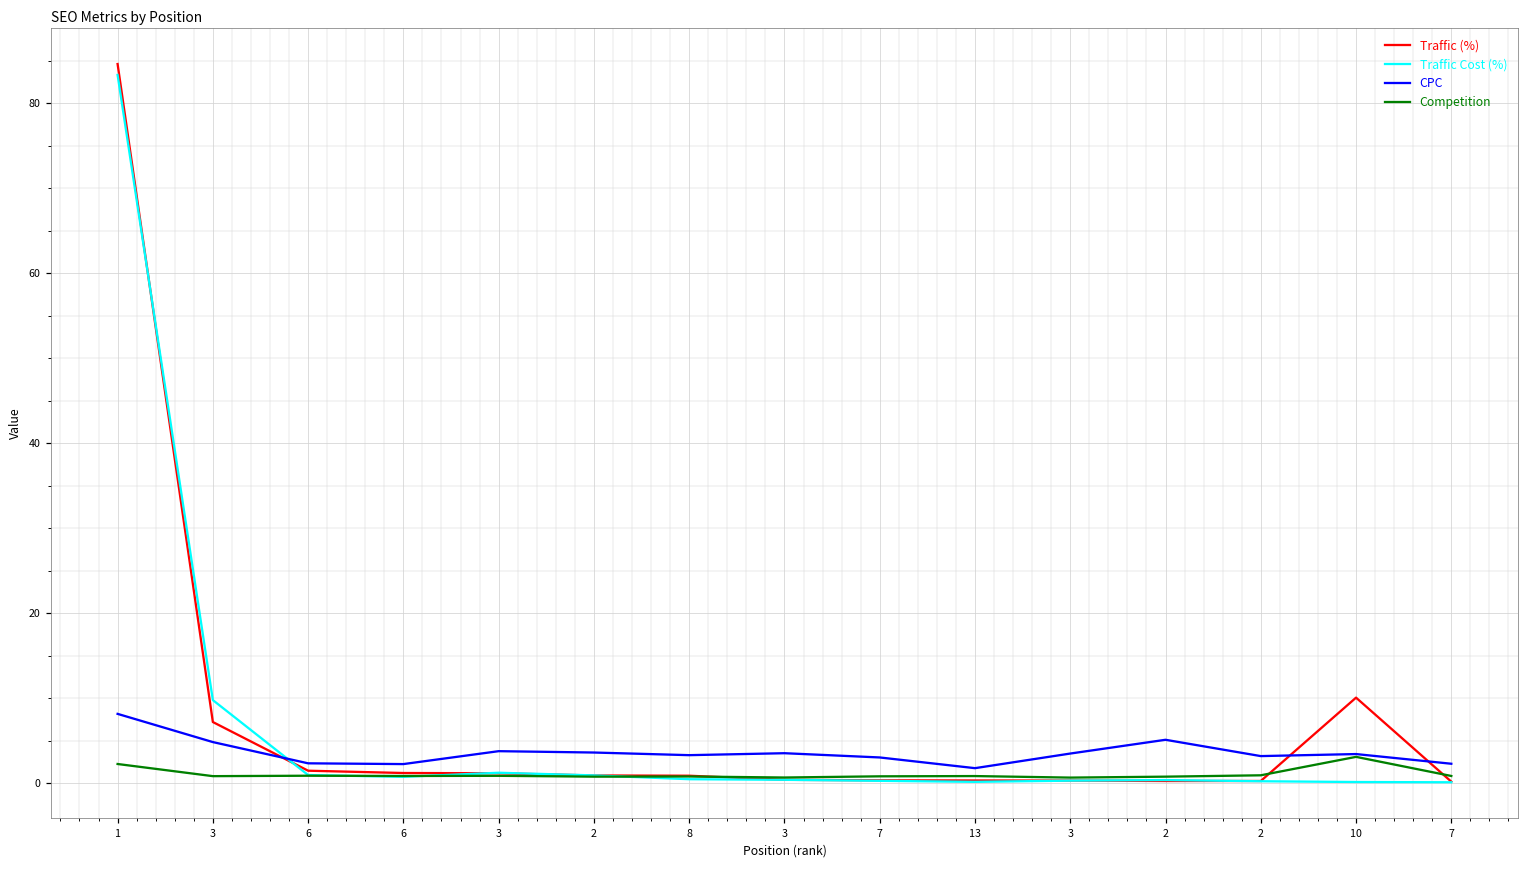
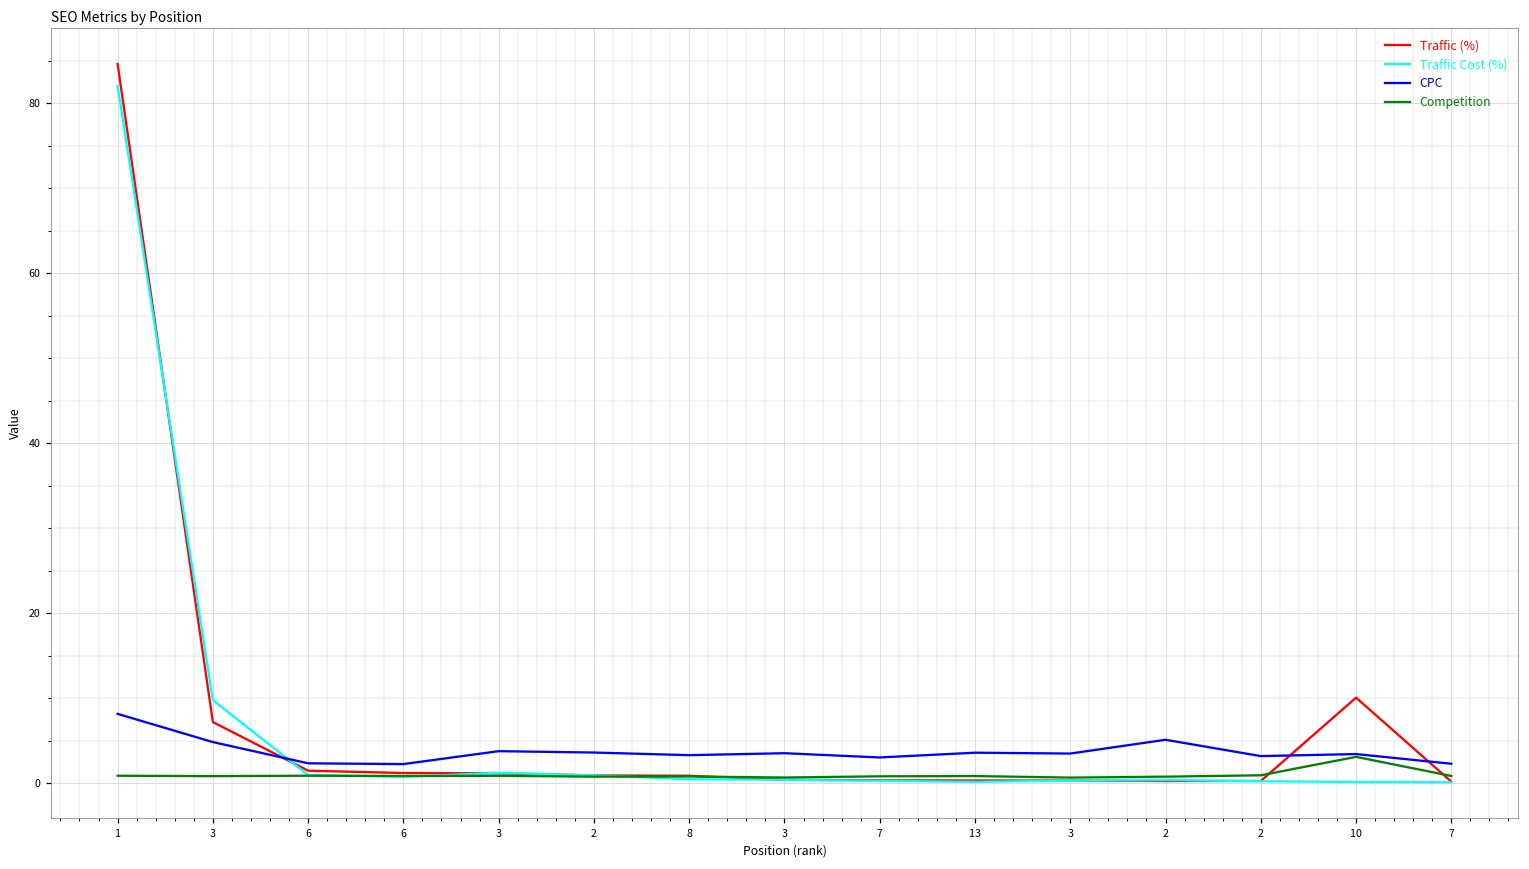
Traffic Cost (%), 1: 83 -> 82
Competition, 1: 2 -> 1
CPC, 13: 2 -> 4
